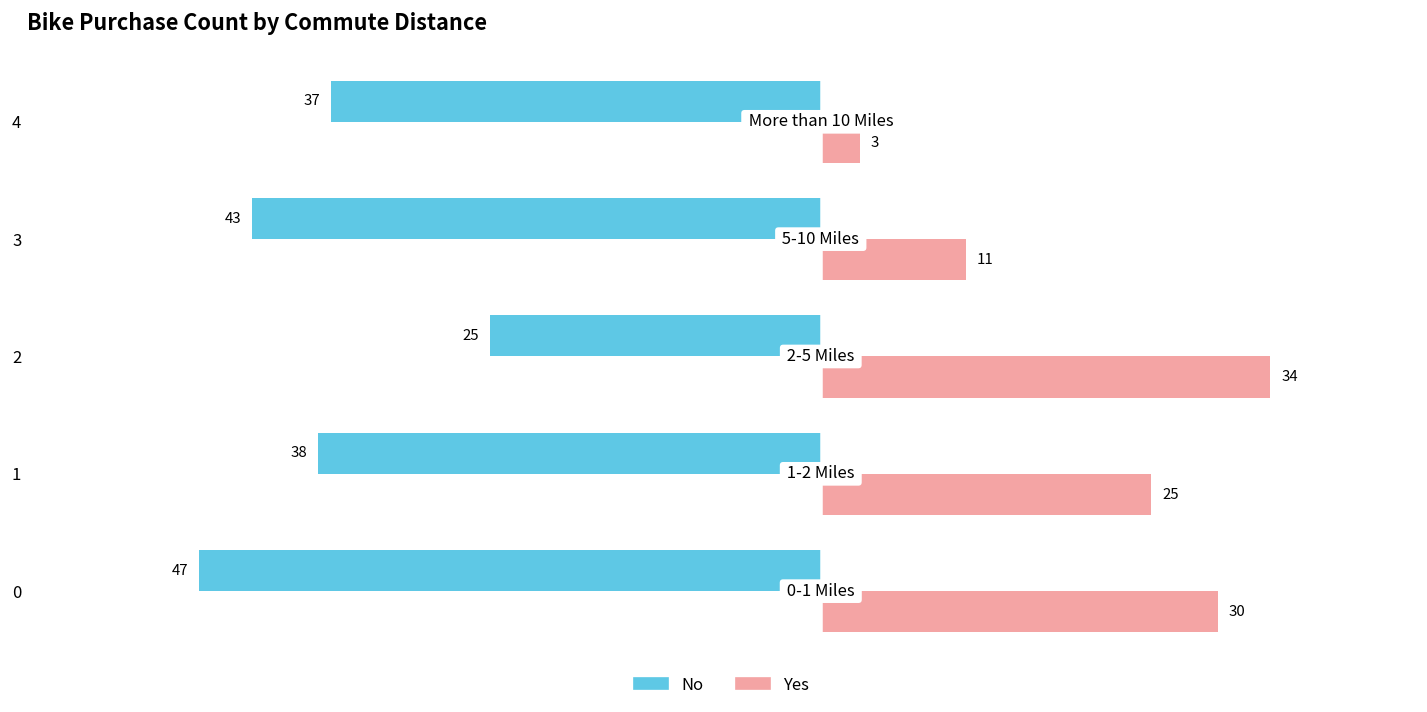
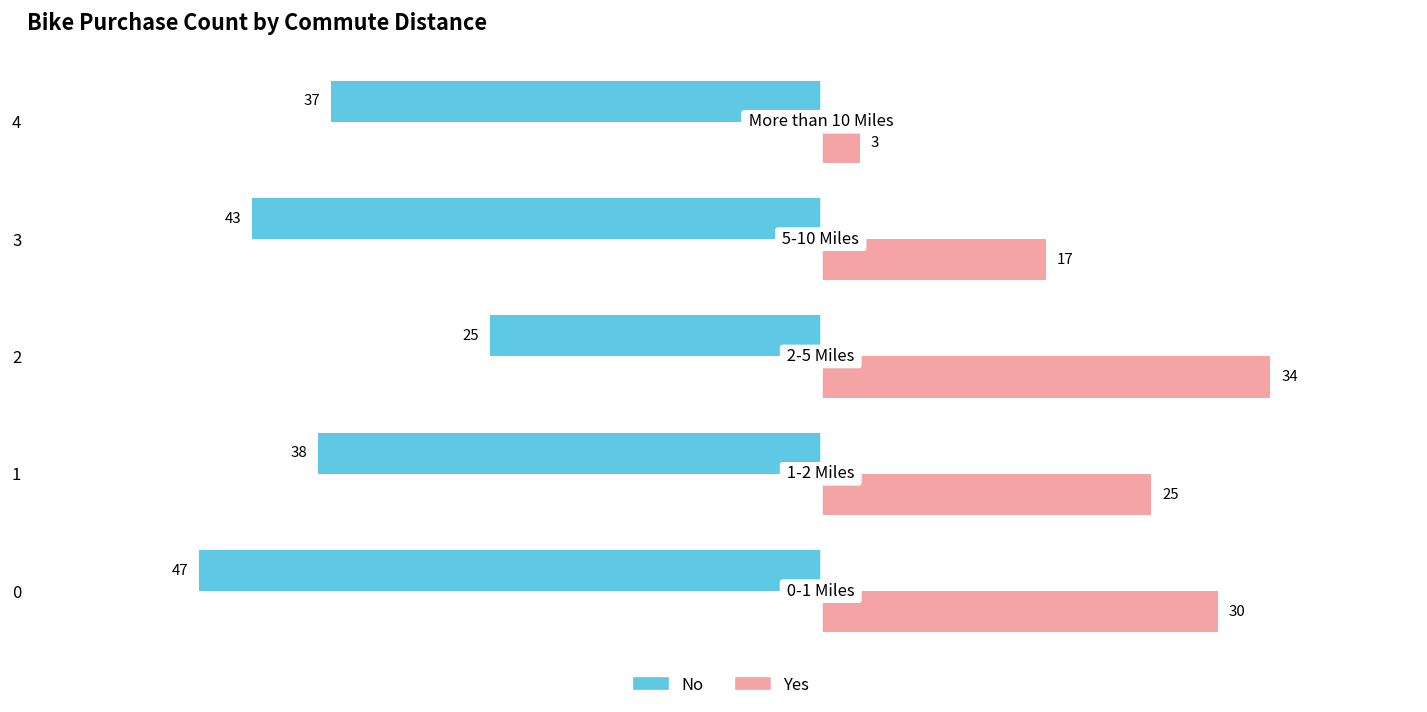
Yes, 3: 11 -> 17
